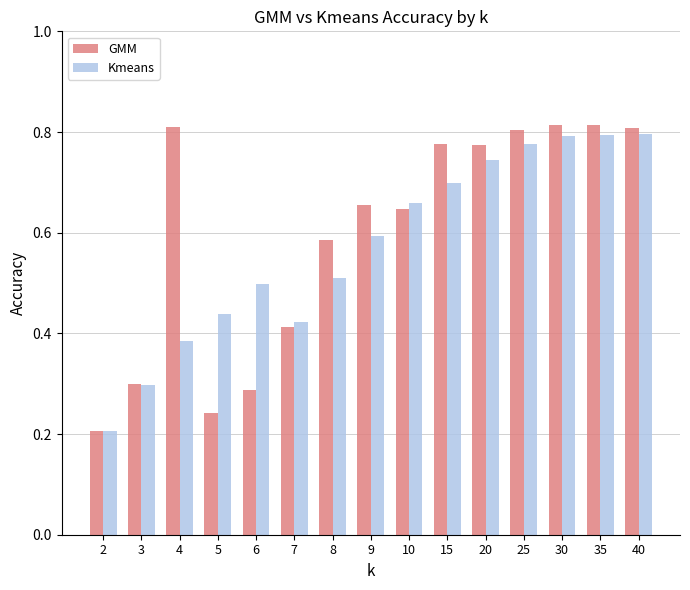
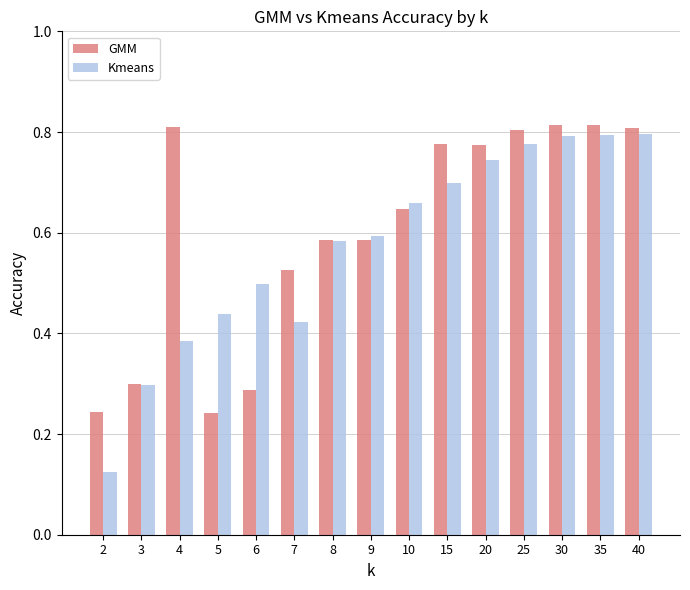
GMM, 2: 0.21 -> 0.24
Kmeans, 2: 0.21 -> 0.12
GMM, 7: 0.41 -> 0.53
Kmeans, 8: 0.51 -> 0.58
GMM, 9: 0.66 -> 0.59
